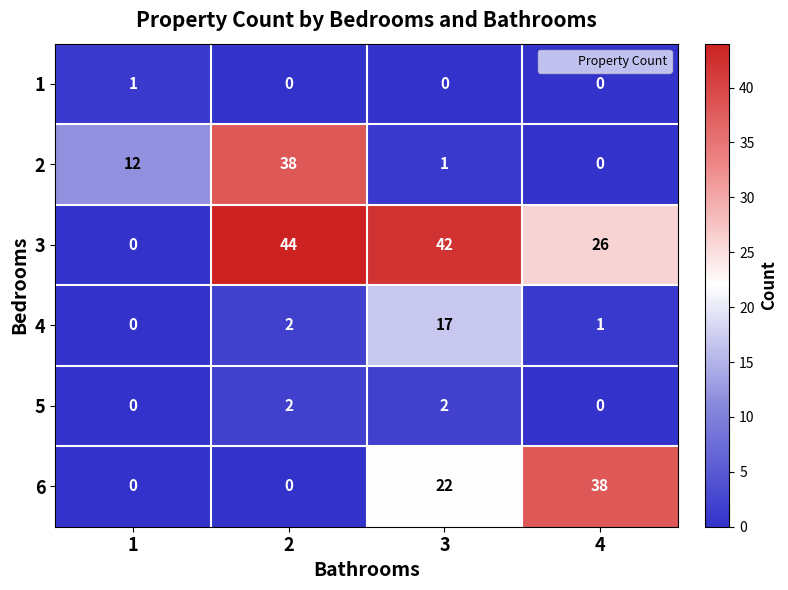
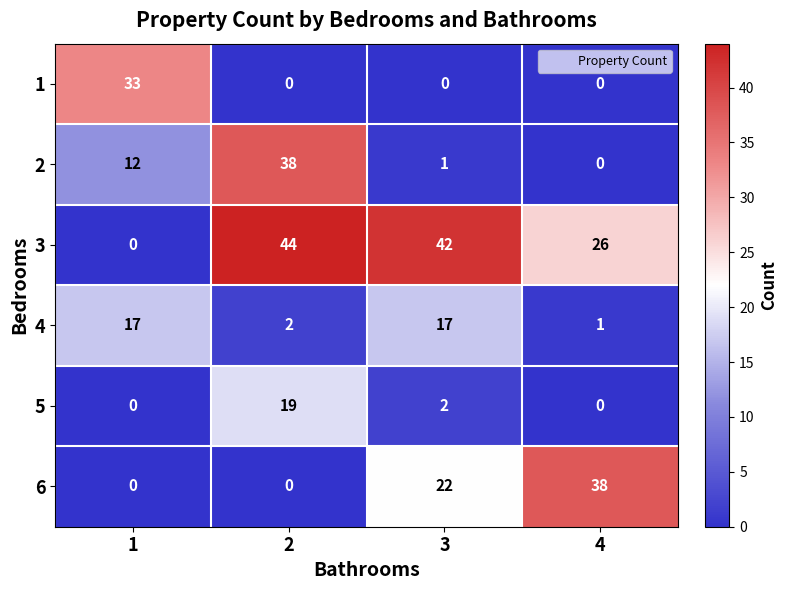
1, 1: 1 -> 33
4, 1: 0 -> 17
5, 2: 2 -> 19
